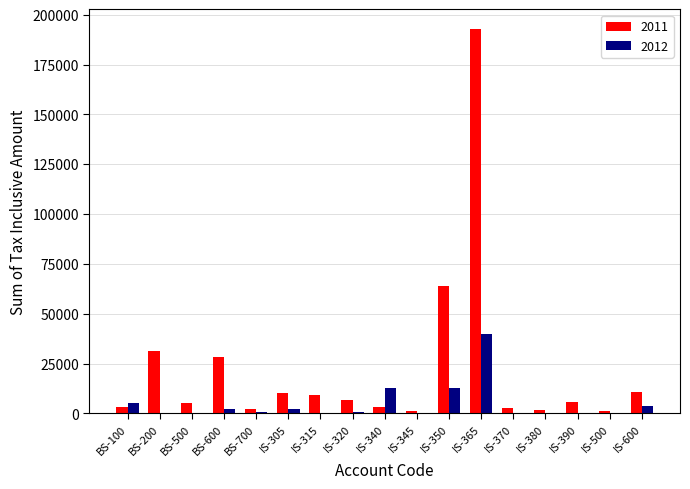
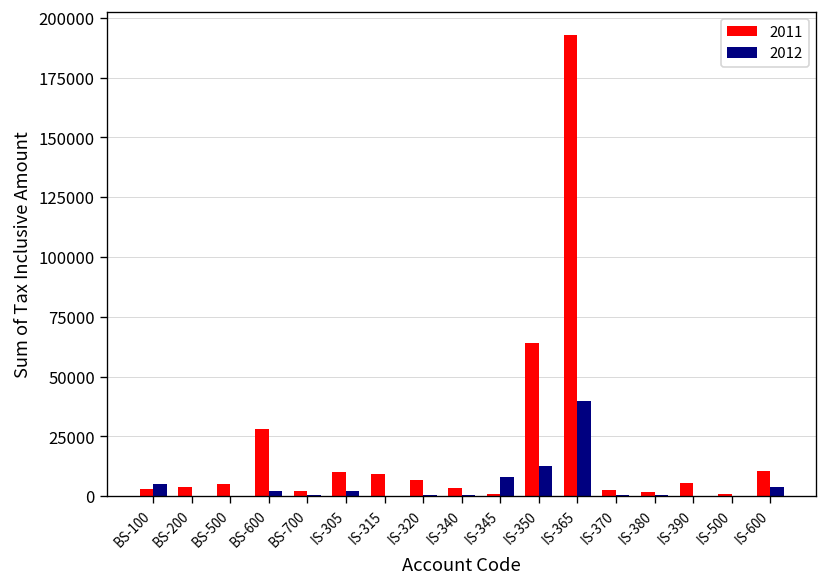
2011, BS-200: 31000 -> 4000
2012, IS-340: 13000 -> 1000
2012, IS-345: 0 -> 8000
